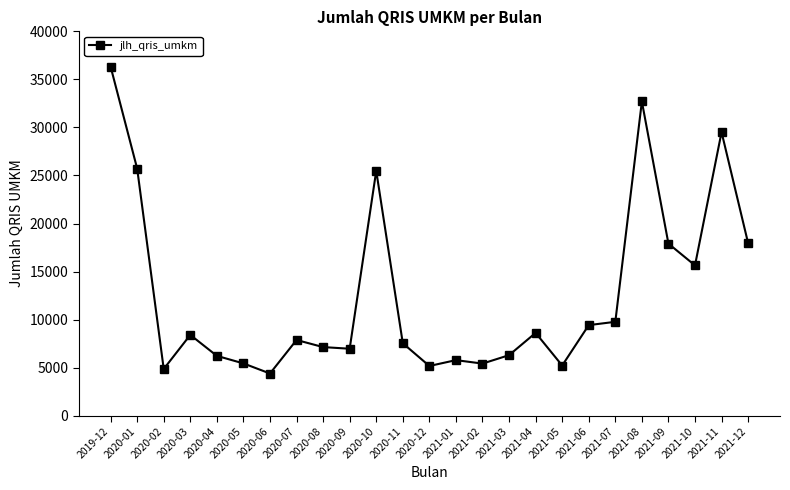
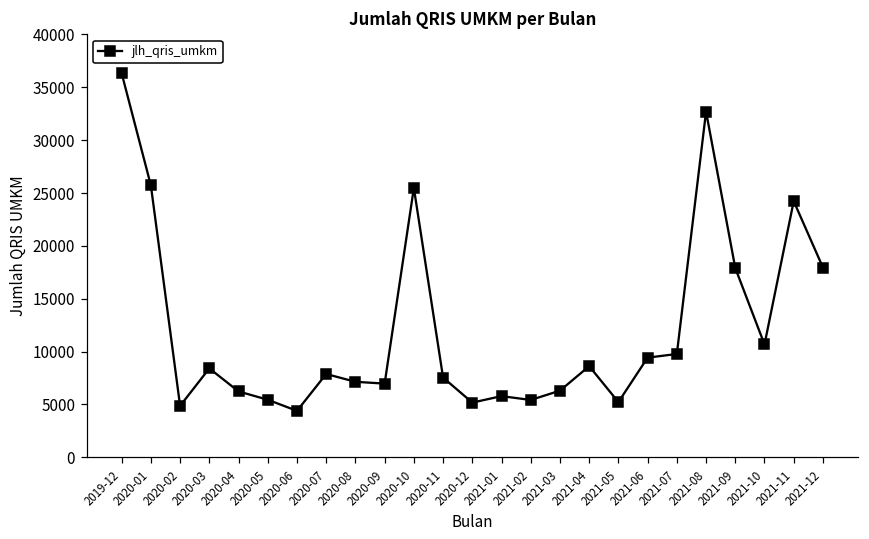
2021-10: 16000 -> 11000
2021-11: 30000 -> 24000
